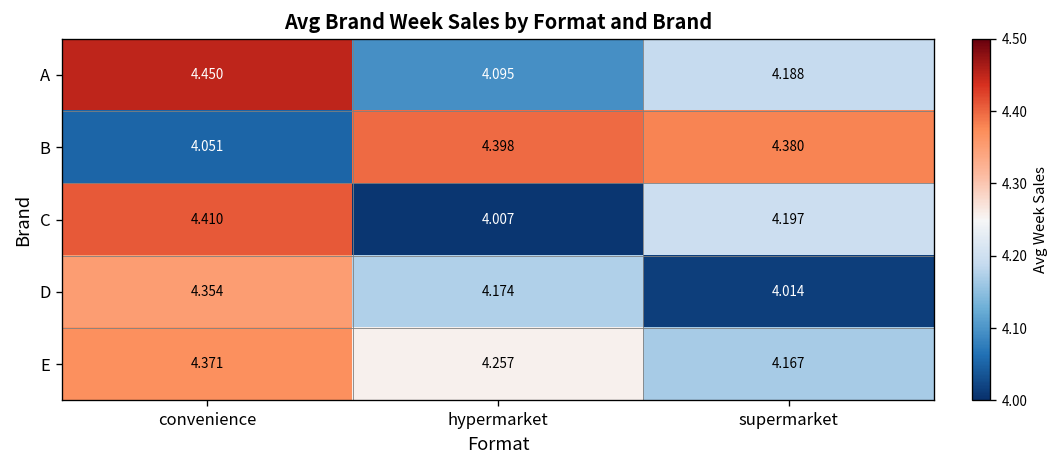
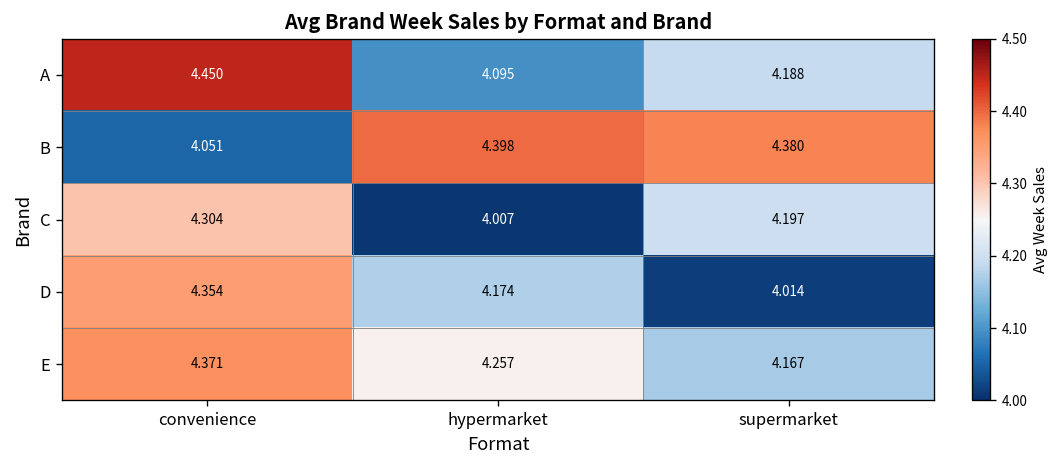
C, convenience: 4.410 -> 4.304
